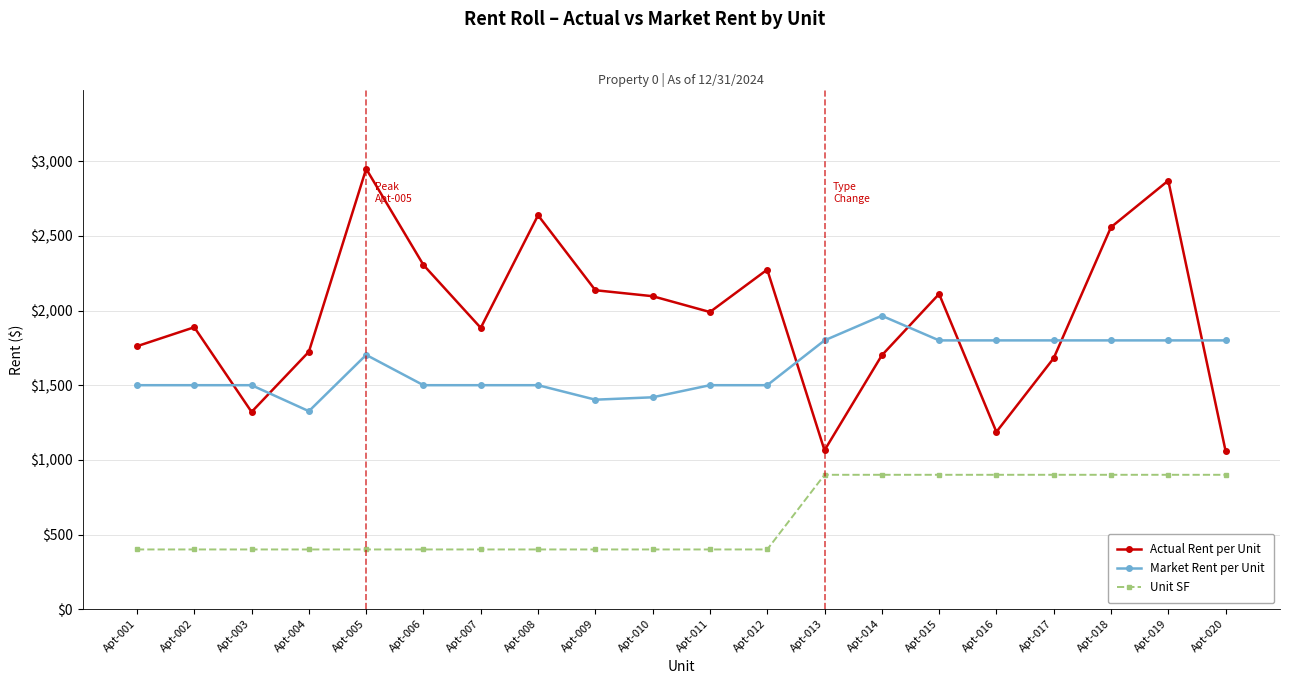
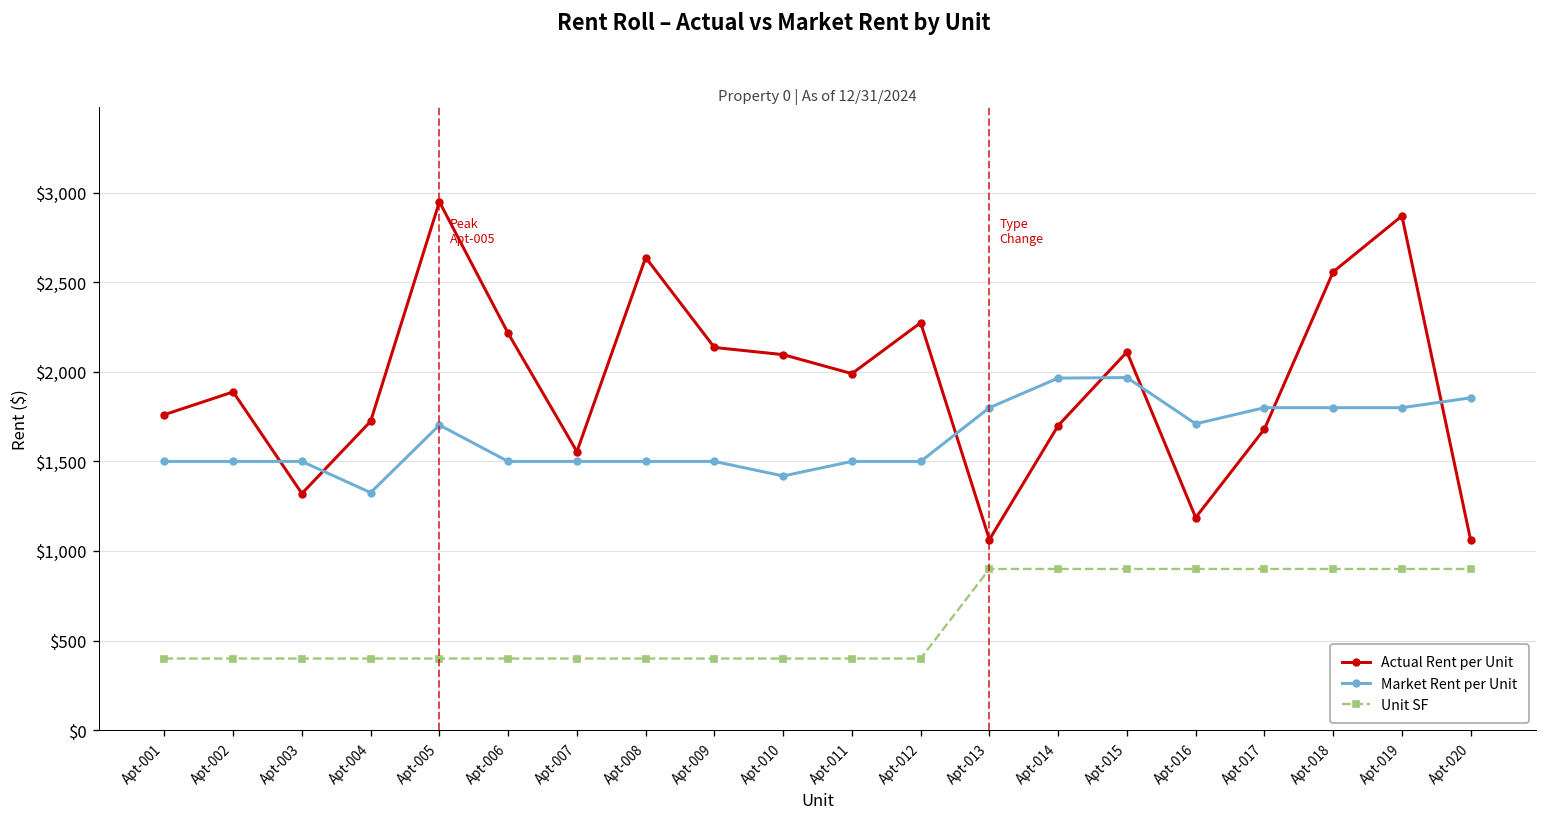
Actual Rent per Unit, Apt-006: $2,310 -> $2,220
Actual Rent per Unit, Apt-007: $1,880 -> $1,560
Market Rent per Unit, Apt-009: $1,400 -> $1,500
Market Rent per Unit, Apt-015: $1,800 -> $1,970
Market Rent per Unit, Apt-016: $1,800 -> $1,710
Market Rent per Unit, Apt-020: $1,800 -> $1,860
